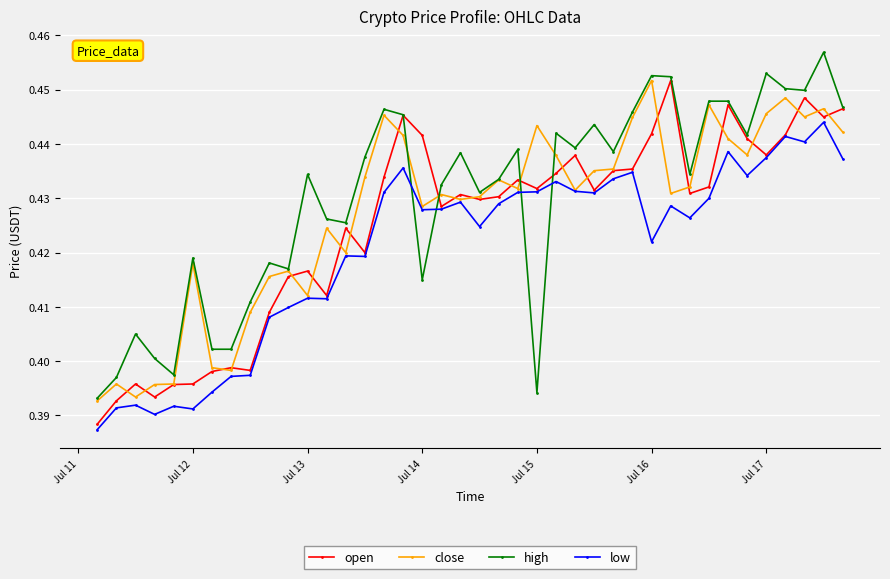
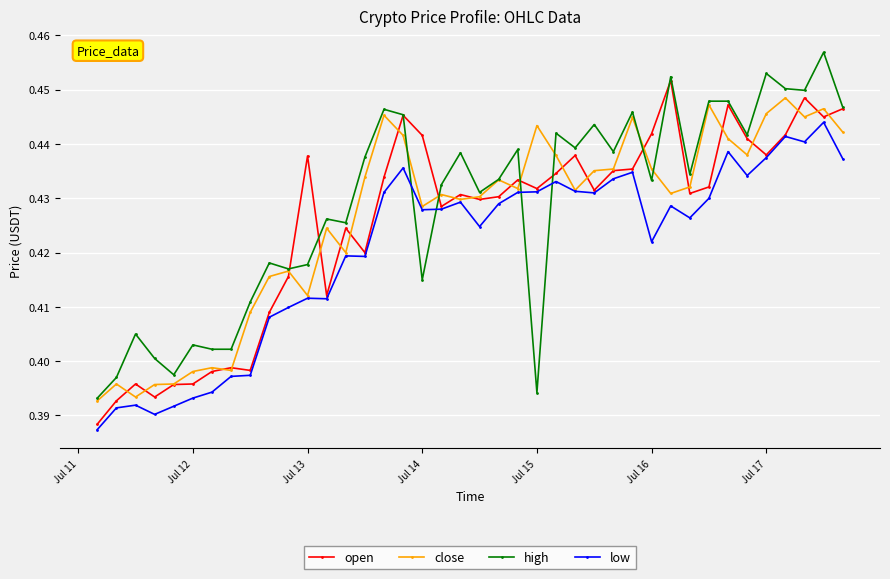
close, Jul 12: 0.418 -> 0.398
high, Jul 12: 0.419 -> 0.403
low, Jul 12: 0.391 -> 0.393
open, Jul 13: 0.417 -> 0.438
high, Jul 13: 0.434 -> 0.418
close, Jul 16: 0.452 -> 0.435
high, Jul 16: 0.453 -> 0.433
